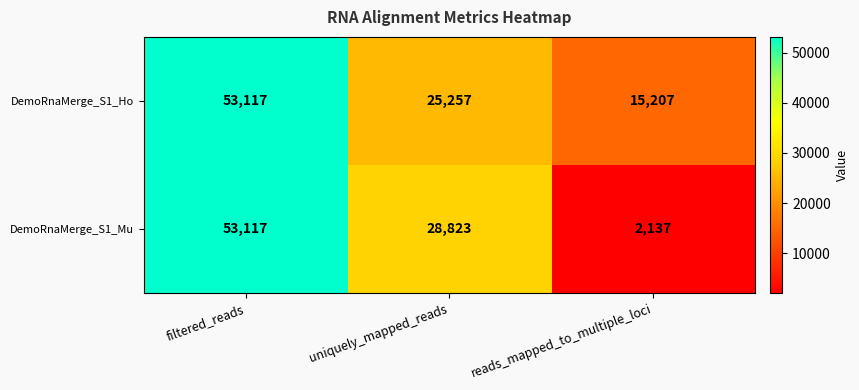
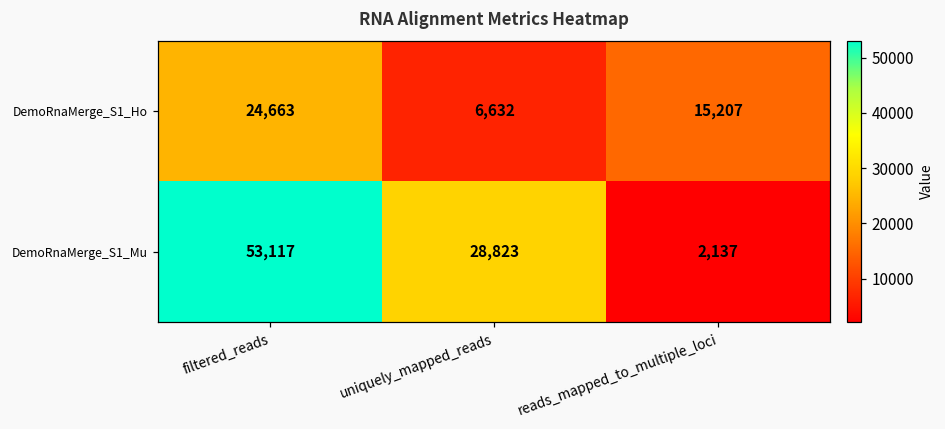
DemoRnaMerge_S1_Ho, filtered_reads: 53,117 -> 24,663
DemoRnaMerge_S1_Ho, uniquely_mapped_reads: 25,257 -> 6,632
